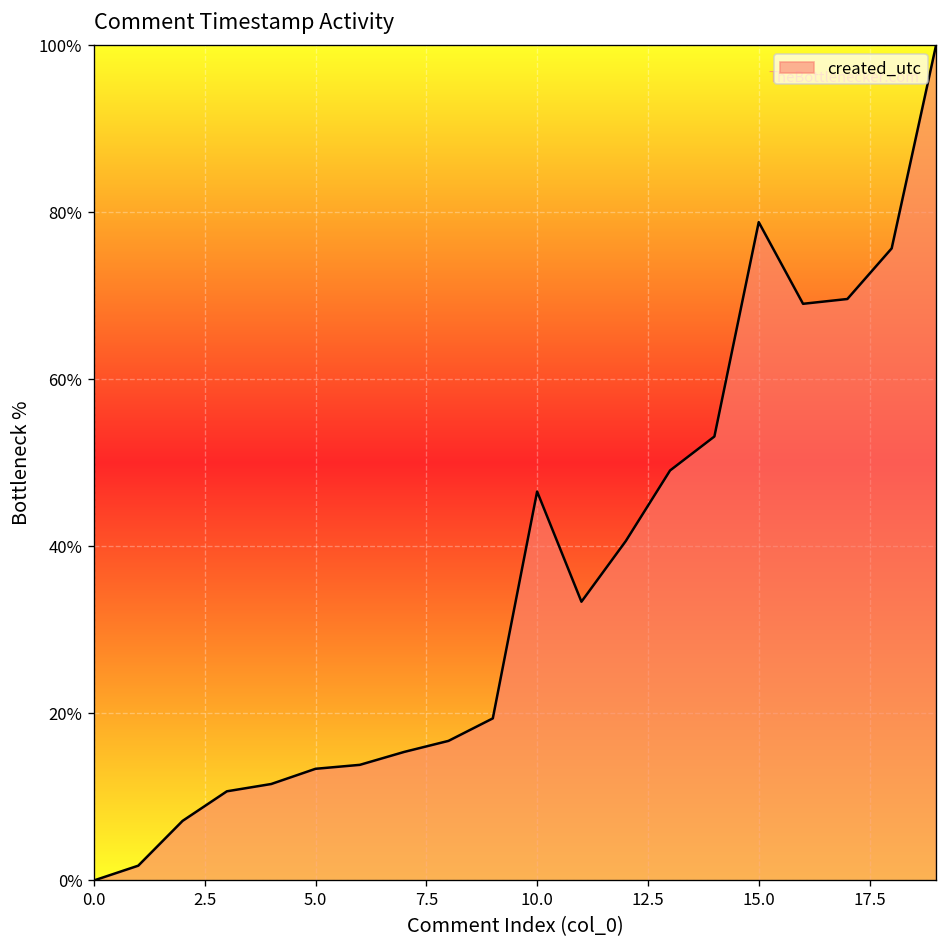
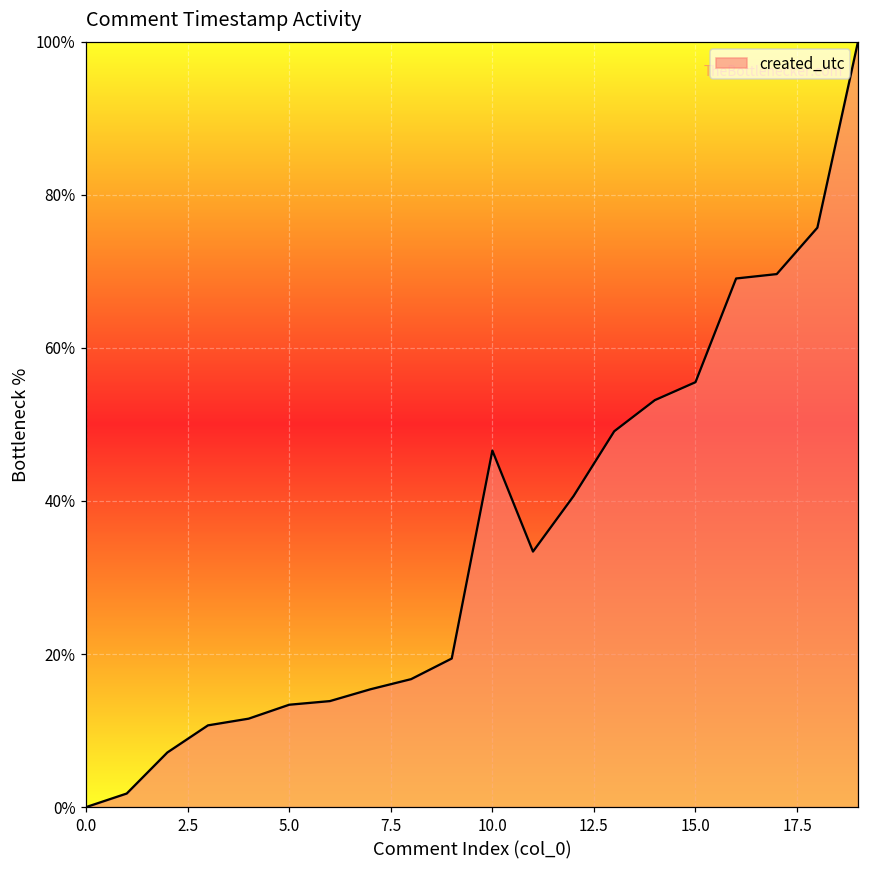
15.0: 79% -> 56%
